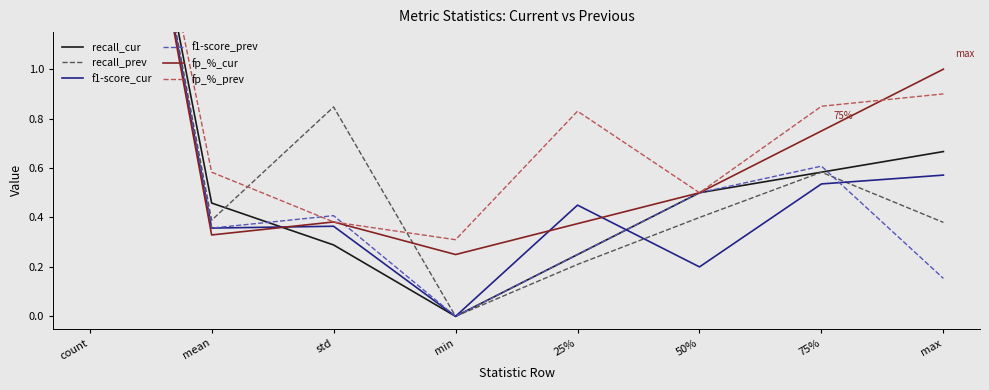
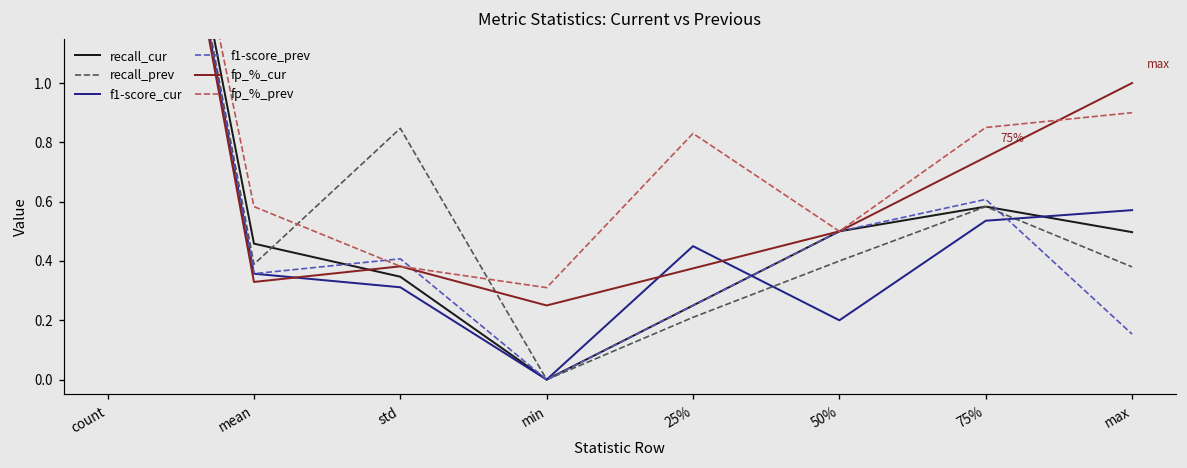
recall_cur, std: 0.29 -> 0.35
f1-score_cur, std: 0.36 -> 0.31
recall_cur, max: 0.67 -> 0.50
